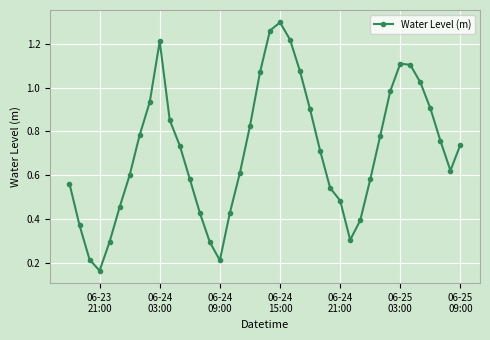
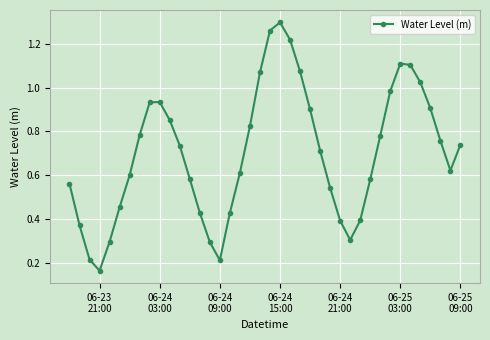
06-24 03:00: 1.21 -> 0.93
06-24 21:00: 0.48 -> 0.39
